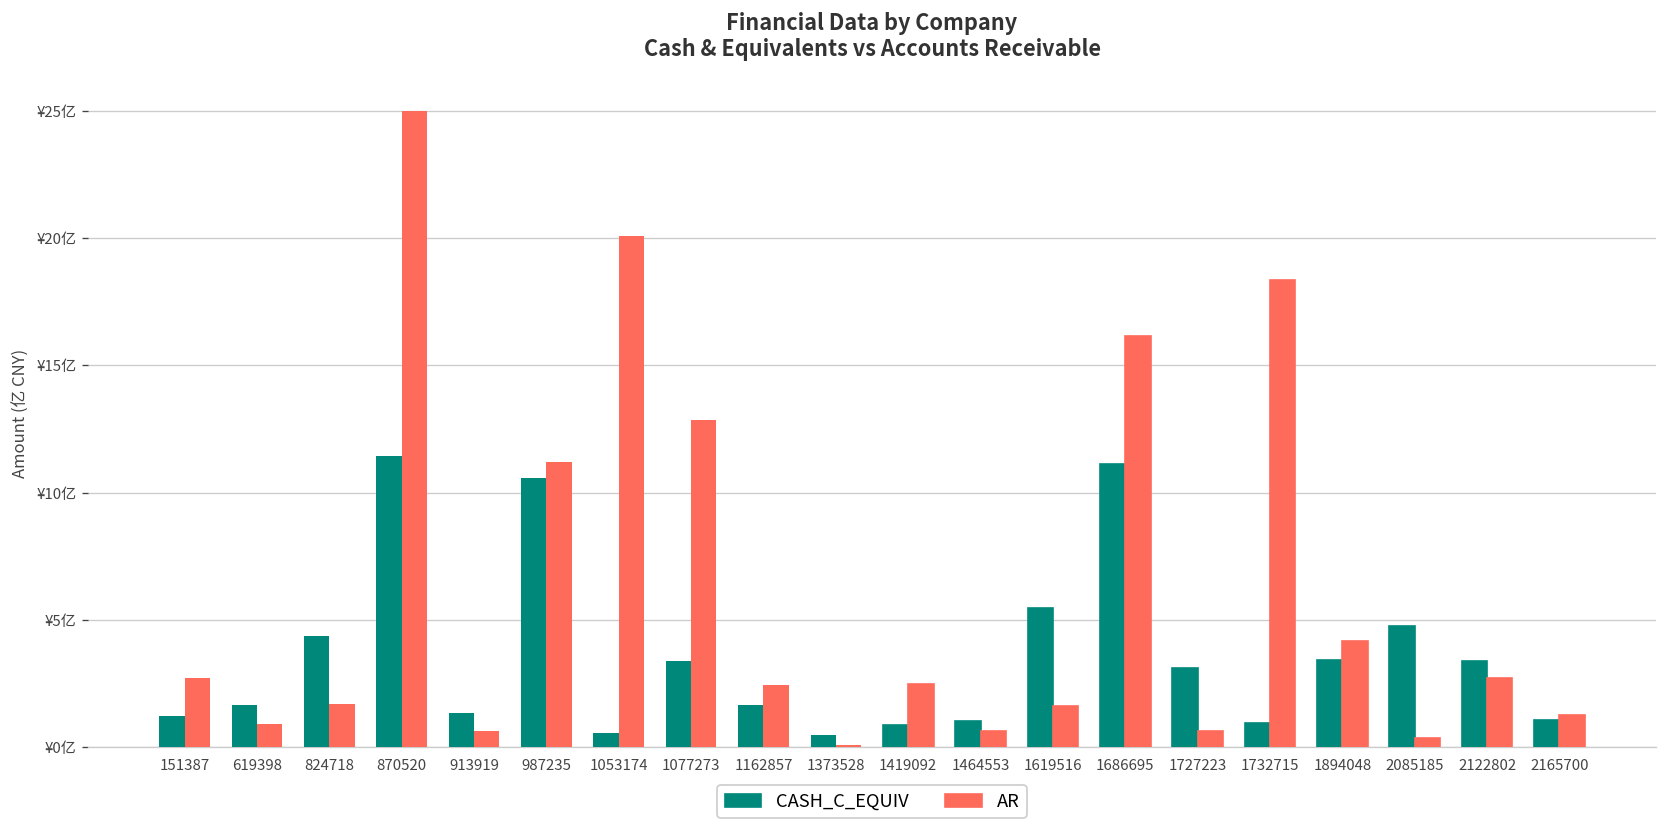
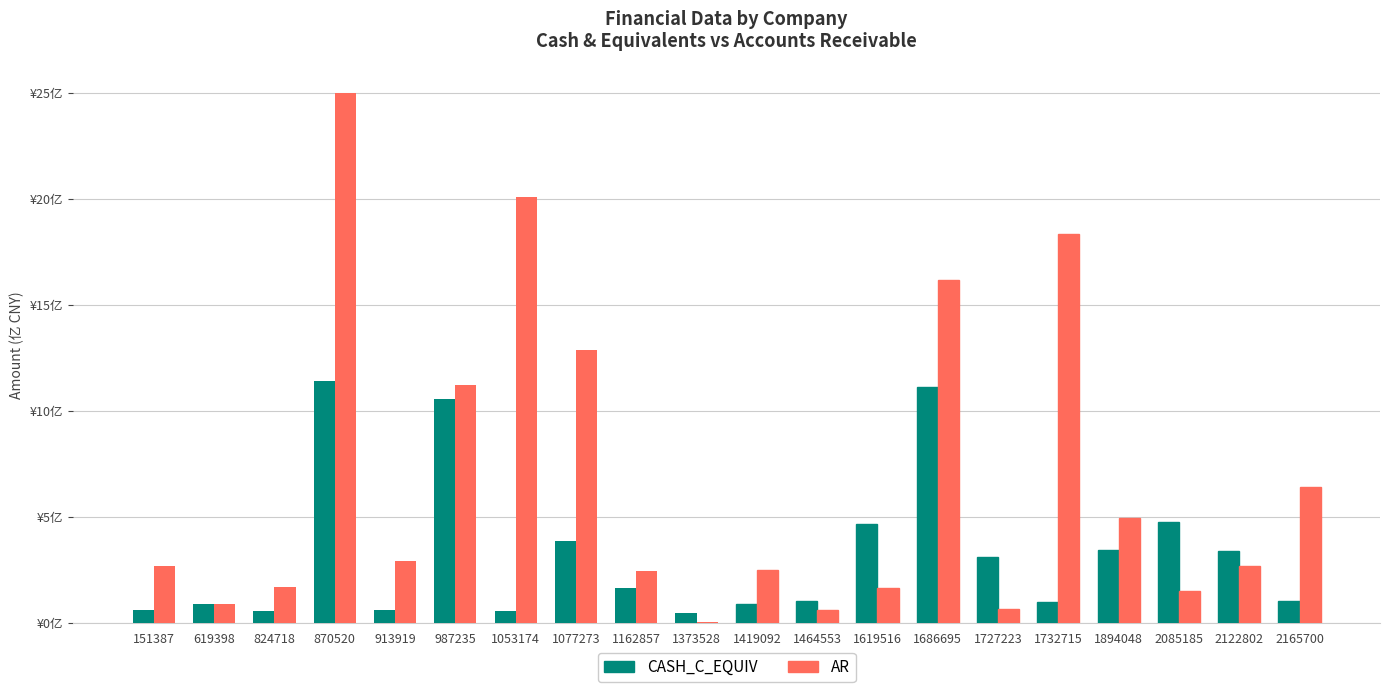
CASH_C_EQUIV, 151387: ¥1.2亿 -> ¥0.6亿
CASH_C_EQUIV, 619398: ¥1.7亿 -> ¥0.9亿
CASH_C_EQUIV, 824718: ¥4.4亿 -> ¥0.6亿
CASH_C_EQUIV, 913919: ¥1.3亿 -> ¥0.6亿
AR, 913919: ¥0.6亿 -> ¥2.9亿
CASH_C_EQUIV, 1077273: ¥3.4亿 -> ¥3.9亿
CASH_C_EQUIV, 1619516: ¥5.4亿 -> ¥4.7亿
AR, 1894048: ¥4.2亿 -> ¥5.0亿
AR, 2085185: ¥0.4亿 -> ¥1.5亿
AR, 2165700: ¥1.3亿 -> ¥6.4亿
